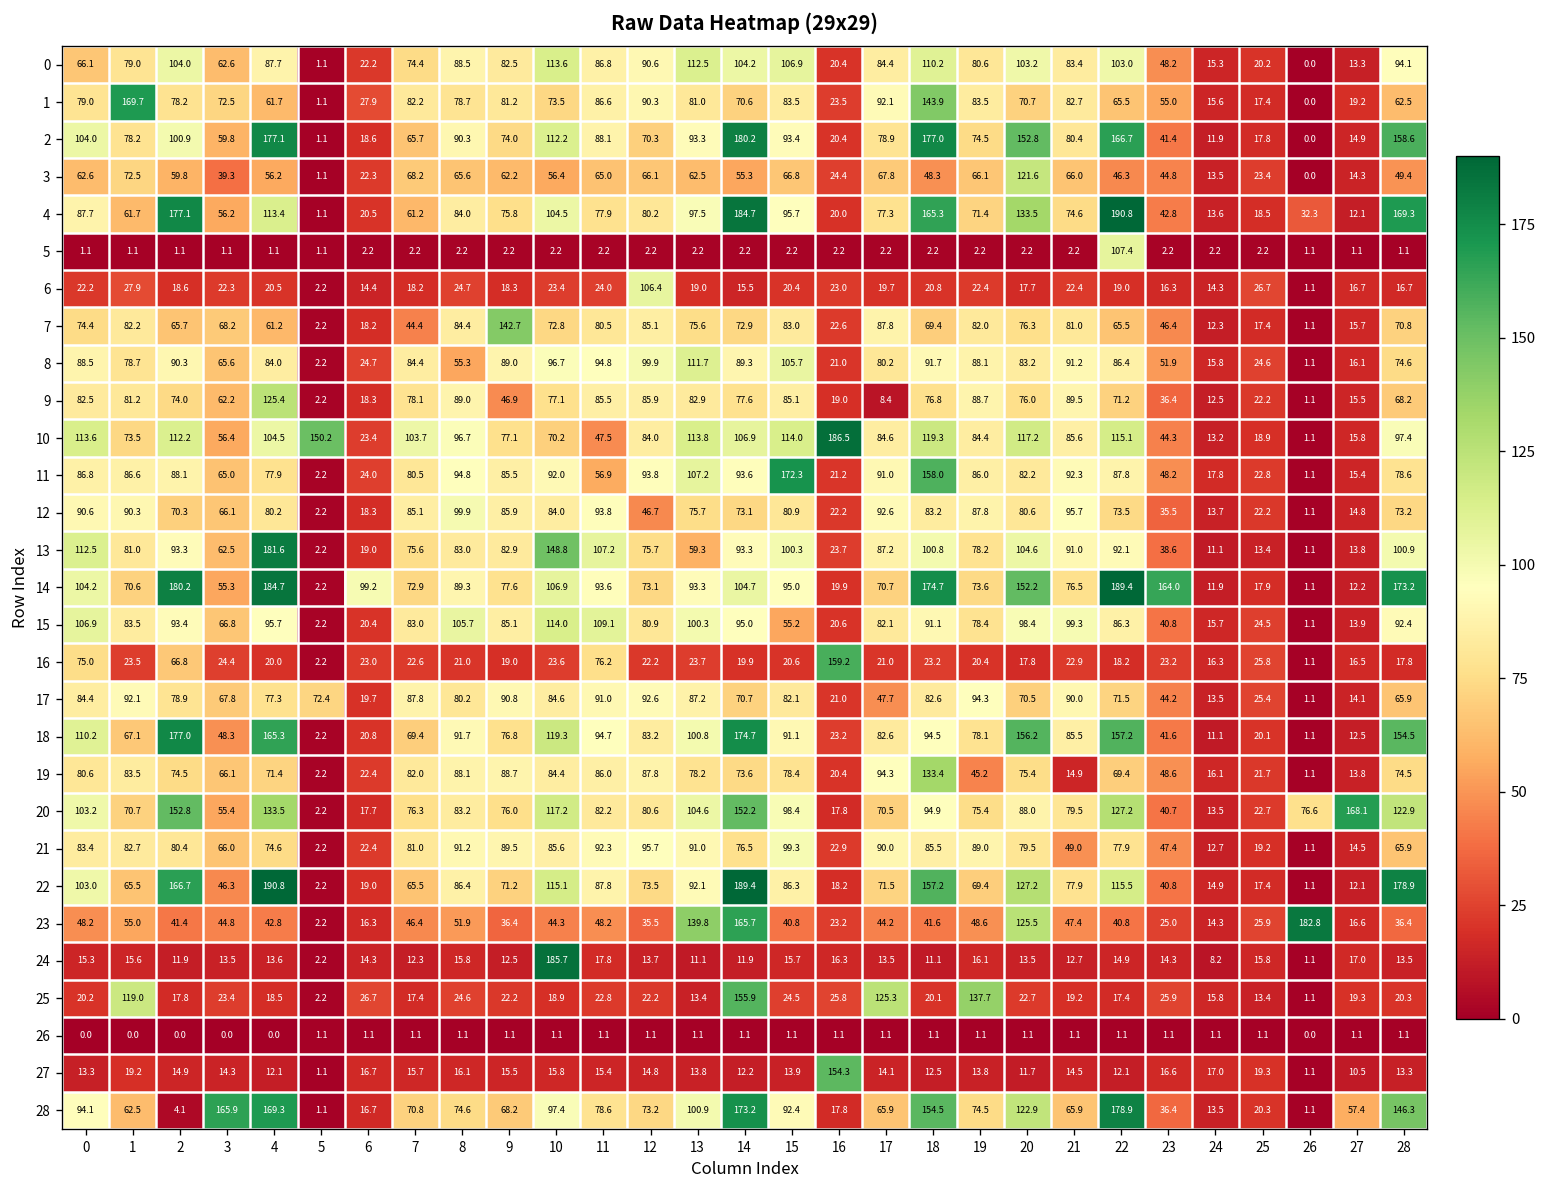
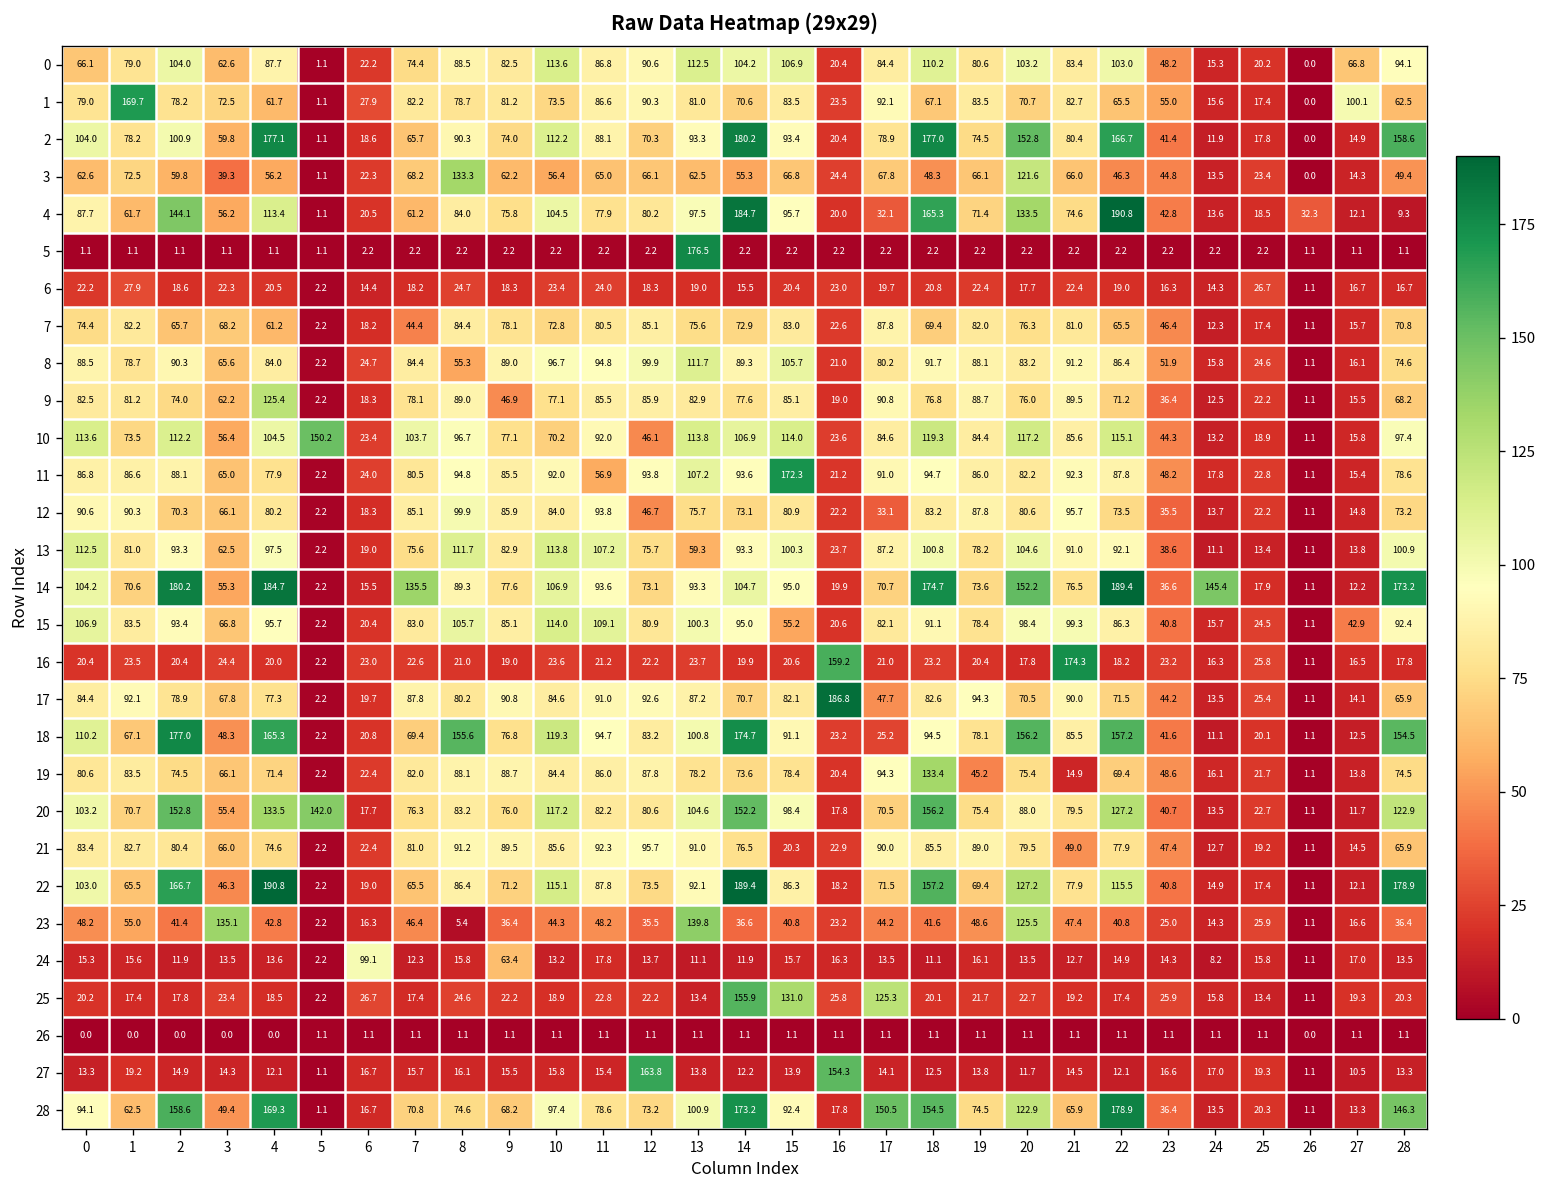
0, 27: 13.3 -> 66.8
1, 18: 143.9 -> 67.1
1, 27: 19.2 -> 100.1
3, 8: 65.6 -> 133.3
4, 2: 177.1 -> 144.1
4, 17: 77.3 -> 32.1
4, 28: 169.3 -> 9.3
5, 13: 2.2 -> 176.5
5, 22: 107.4 -> 2.2
6, 12: 106.4 -> 18.3
7, 9: 142.7 -> 78.1
9, 17: 8.4 -> 90.8
10, 11: 47.5 -> 92.0
10, 12: 84.0 -> 46.1
10, 16: 186.5 -> 23.6
11, 18: 158.0 -> 94.7
12, 17: 92.6 -> 33.1
13, 4: 181.6 -> 97.5
13, 8: 83.0 -> 111.7
13, 10: 148.8 -> 113.8
14, 6: 99.2 -> 15.5
14, 7: 72.9 -> 135.5
14, 23: 164.0 -> 36.6
14, 24: 11.9 -> 145.4
15, 27: 13.9 -> 42.9
16, 0: 75.0 -> 20.4
16, 2: 66.8 -> 20.4
16, 11: 76.2 -> 21.2
16, 21: 22.9 -> 174.3
17, 5: 72.4 -> 2.2
17, 16: 21.0 -> 186.8
18, 8: 91.7 -> 155.6
18, 17: 82.6 -> 25.2
20, 5: 2.2 -> 142.0
20, 18: 94.9 -> 156.2
20, 26: 76.6 -> 1.1
20, 27: 168.1 -> 11.7
21, 15: 99.3 -> 20.3
23, 3: 44.8 -> 135.1
23, 8: 51.9 -> 5.4
23, 14: 165.7 -> 36.6
23, 26: 182.8 -> 1.1
24, 6: 14.3 -> 99.1
24, 9: 12.5 -> 63.4
24, 10: 185.7 -> 13.2
25, 1: 119.0 -> 17.4
25, 15: 24.5 -> 131.0
25, 19: 137.7 -> 21.7
27, 12: 14.8 -> 163.8
28, 2: 4.1 -> 158.6
28, 3: 165.9 -> 49.4
28, 17: 65.9 -> 150.5
28, 27: 57.4 -> 13.3
